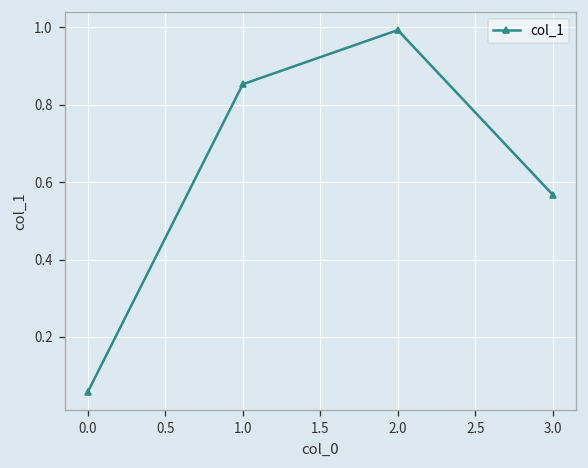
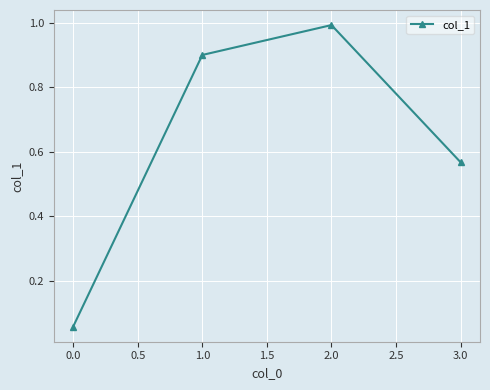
1.0: 0.85 -> 0.90
